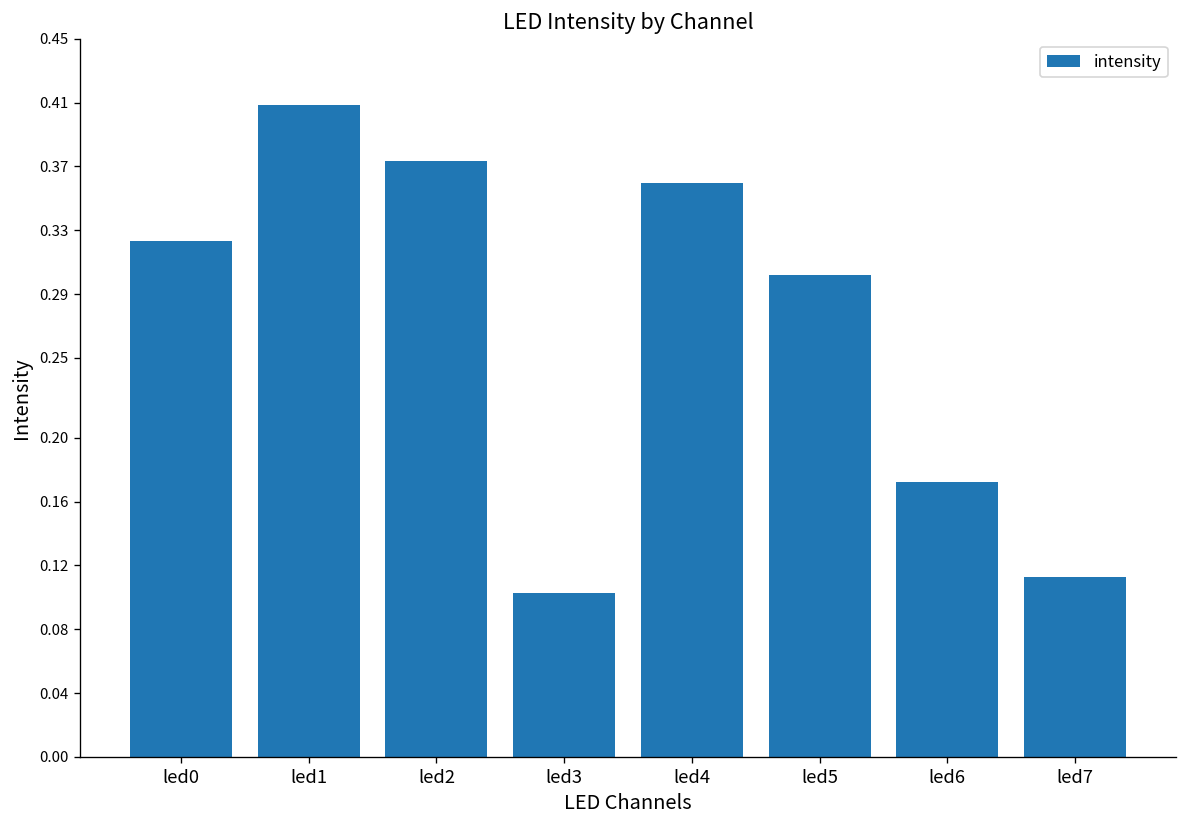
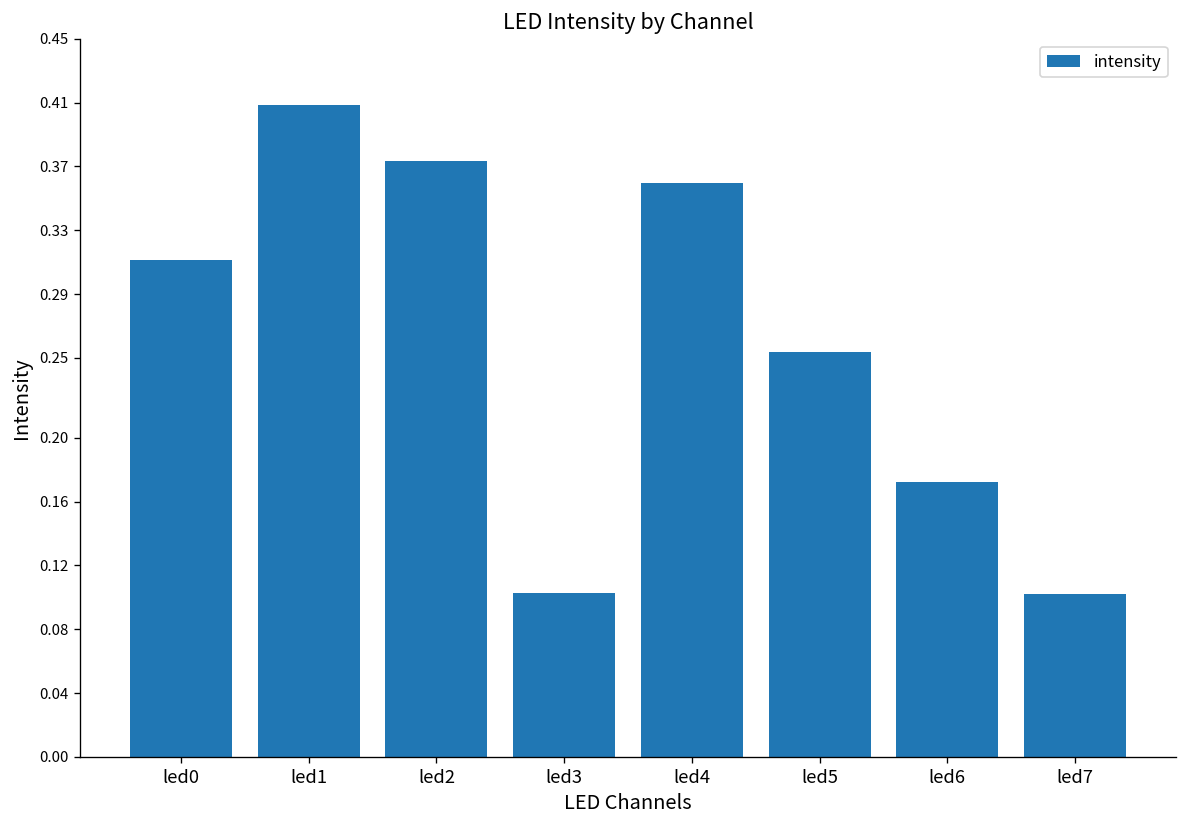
led0: 0.324 -> 0.312
led5: 0.302 -> 0.254
led7: 0.113 -> 0.102
